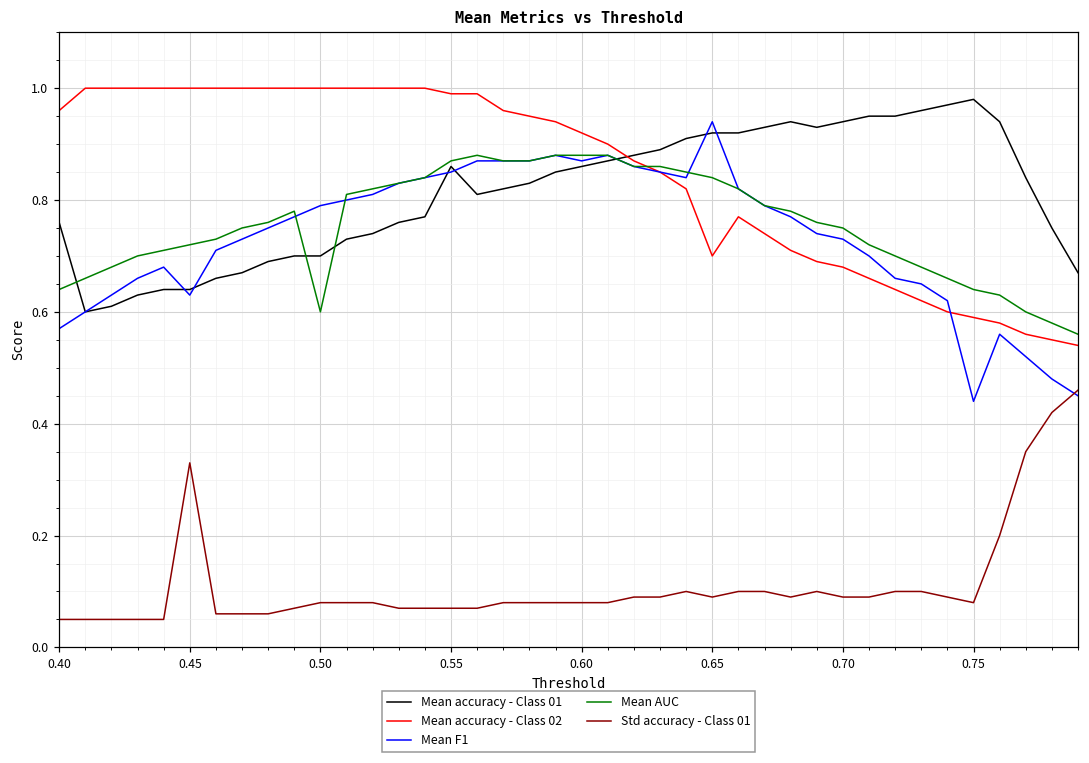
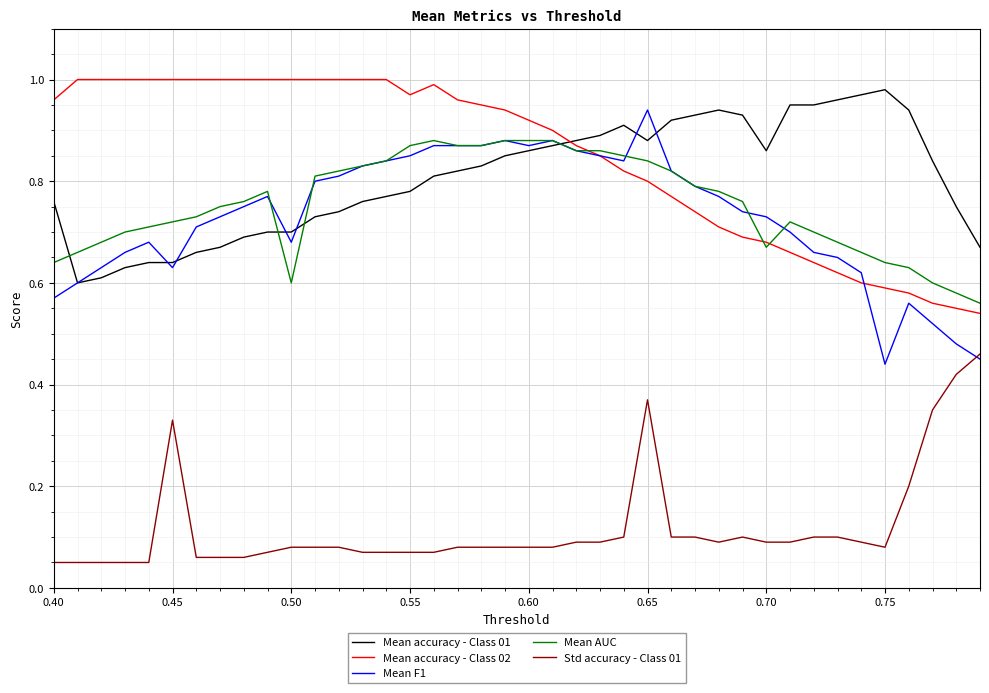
Mean F1, 0.50: 0.79 -> 0.68
Mean accuracy - Class 01, 0.55: 0.86 -> 0.78
Mean accuracy - Class 02, 0.55: 0.99 -> 0.97
Mean accuracy - Class 01, 0.65: 0.92 -> 0.88
Mean accuracy - Class 02, 0.65: 0.7 -> 0.8
Std accuracy - Class 01, 0.65: 0.09 -> 0.37
Mean accuracy - Class 01, 0.70: 0.94 -> 0.86
Mean AUC, 0.70: 0.75 -> 0.67
